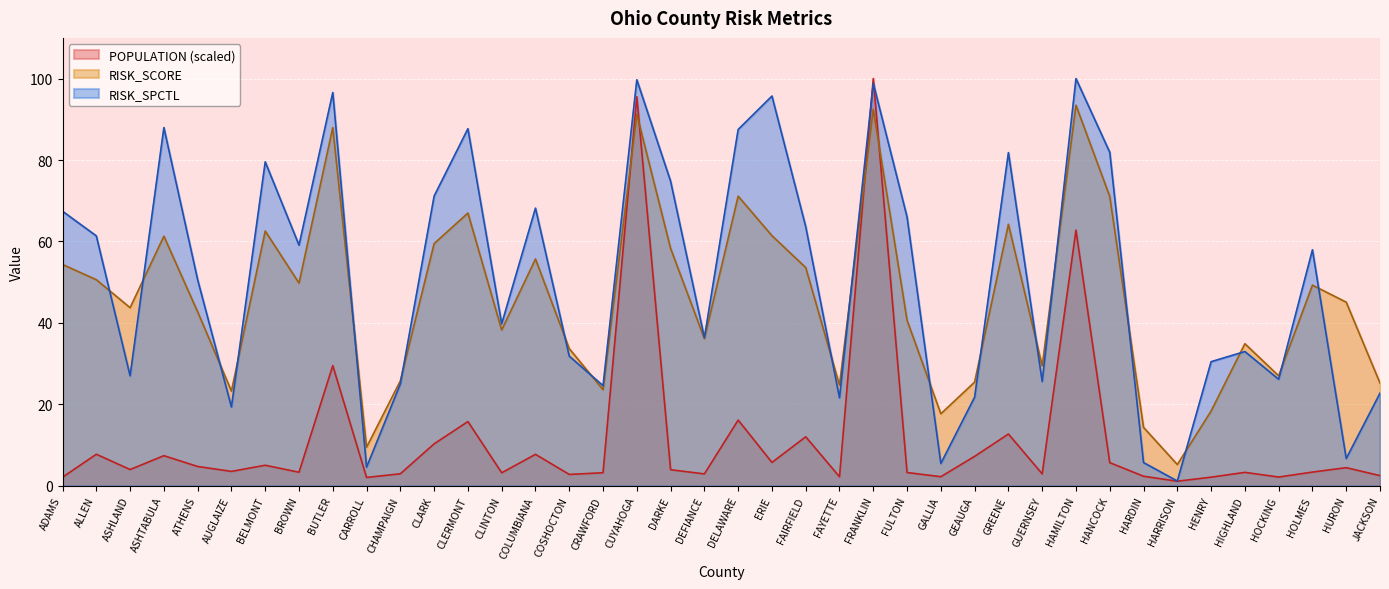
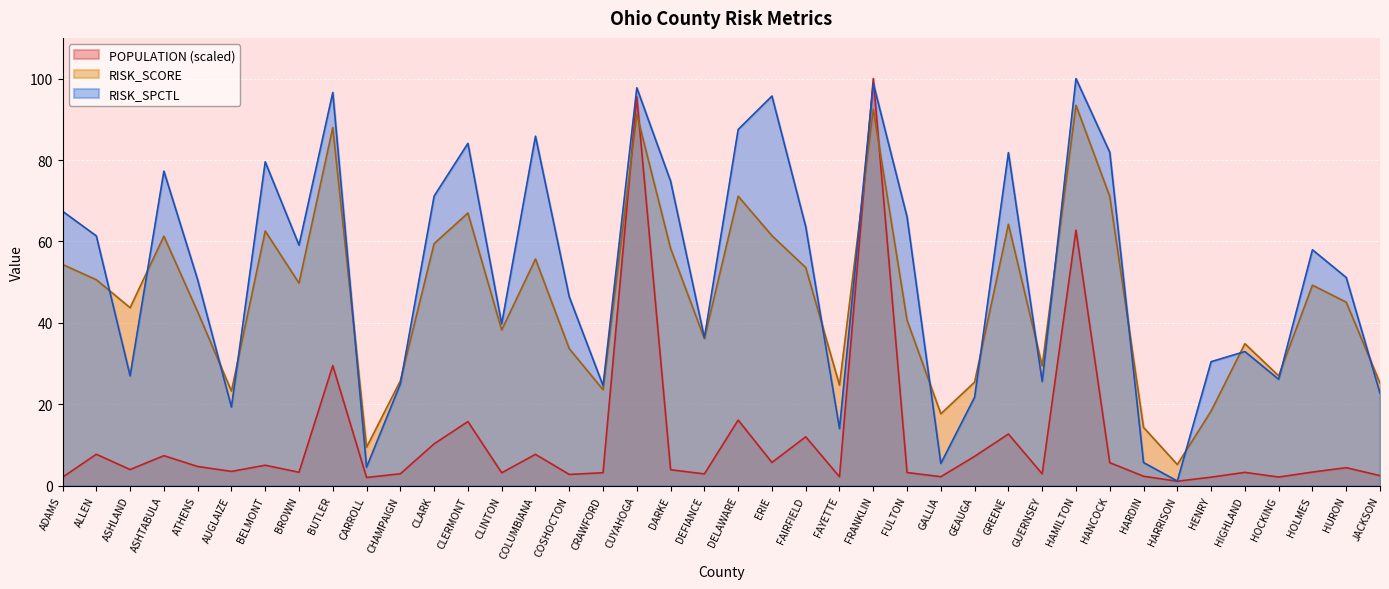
RISK_SPCTL, ASHTABULA: 88 -> 77
RISK_SPCTL, CLERMONT: 88 -> 84
RISK_SPCTL, COLUMBIANA: 68 -> 86
RISK_SPCTL, COSHOCTON: 32 -> 46
RISK_SPCTL, CUYAHOGA: 100 -> 98
RISK_SPCTL, FAYETTE: 22 -> 14
RISK_SPCTL, HURON: 7 -> 51
